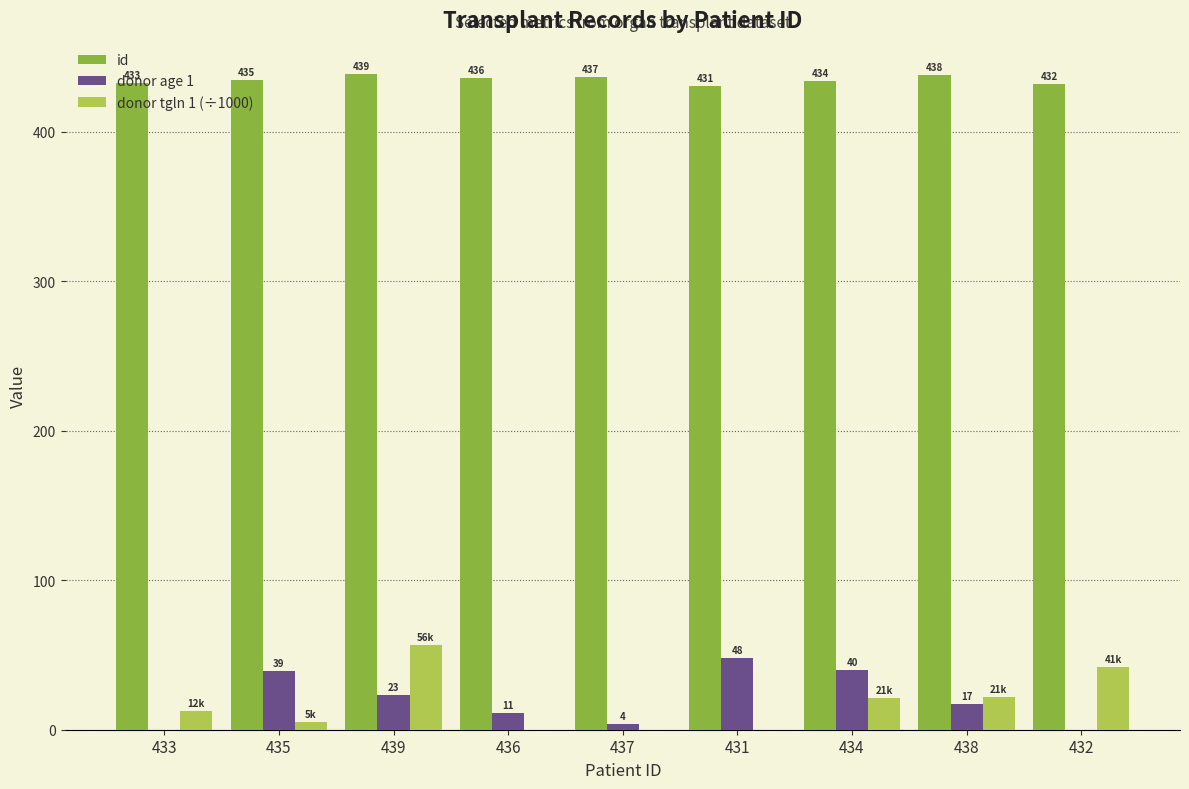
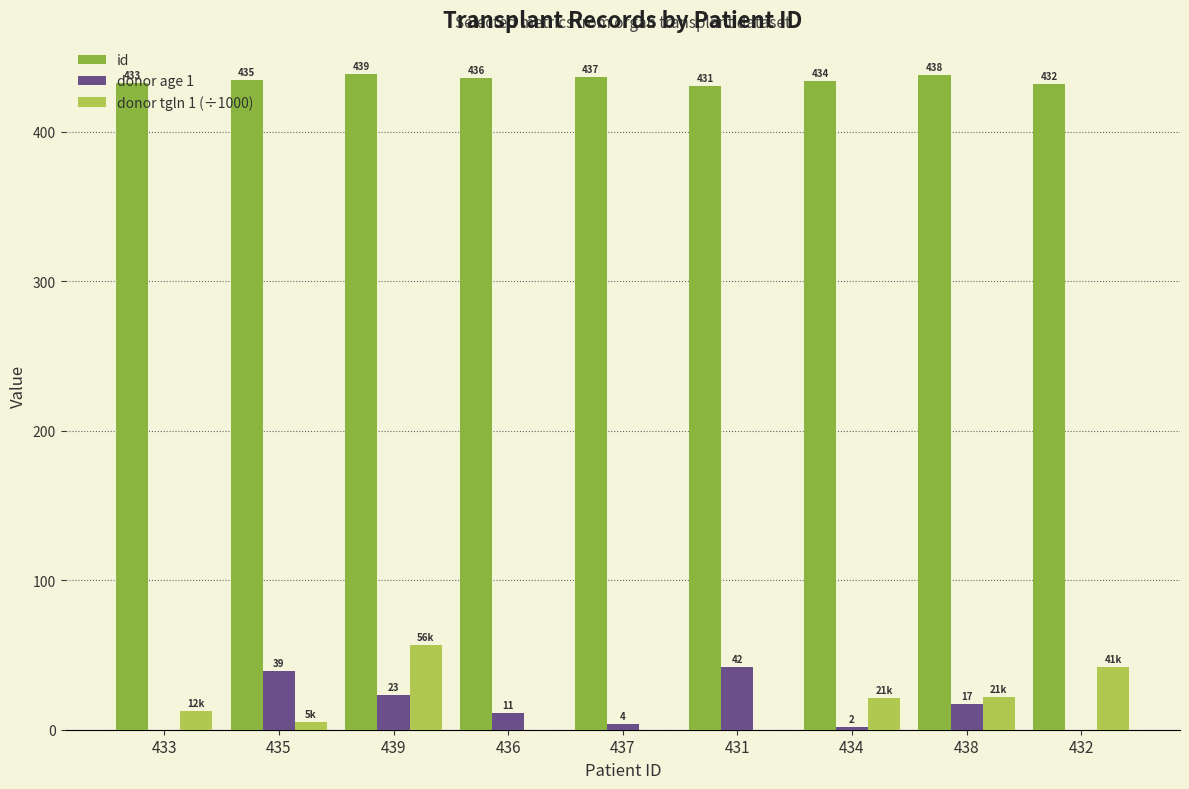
donor age 1, 431: 48 -> 42
donor age 1, 434: 40 -> 2
